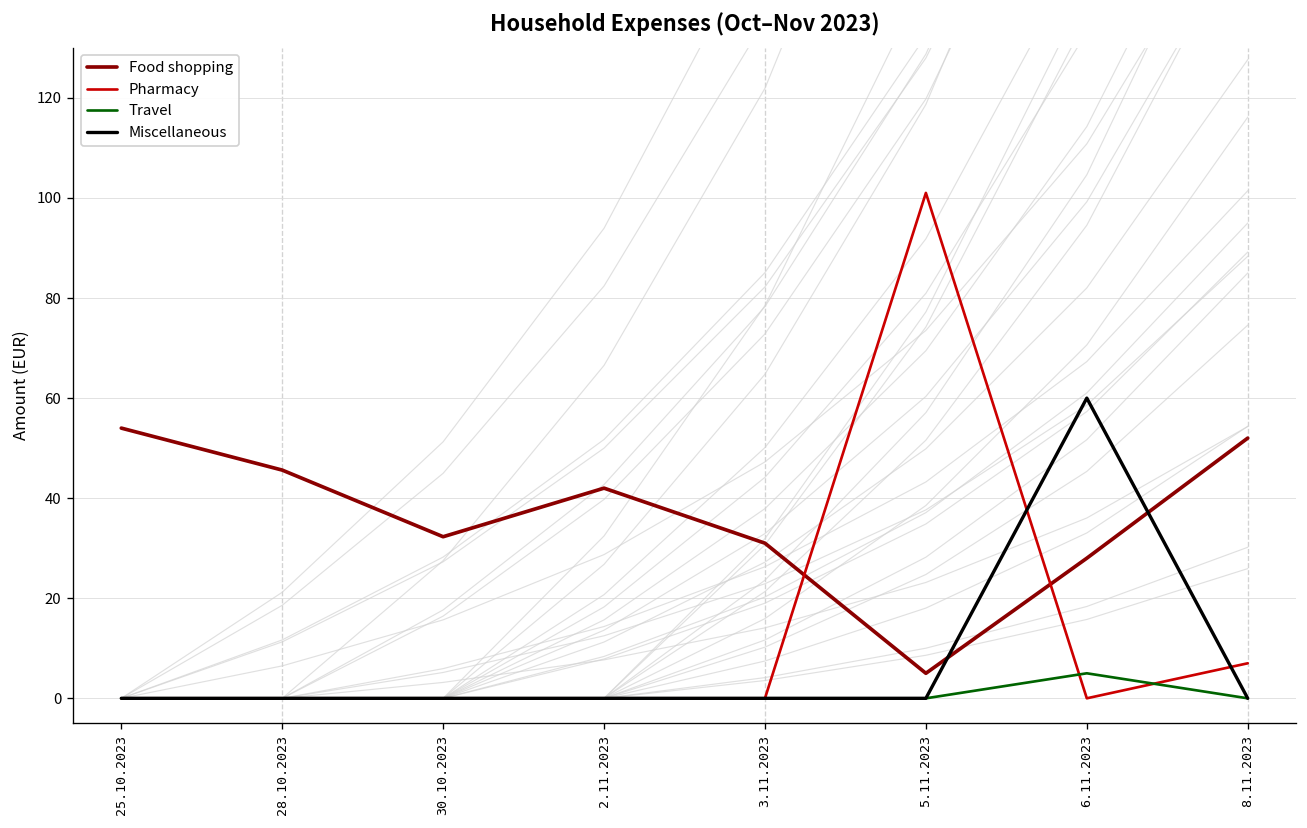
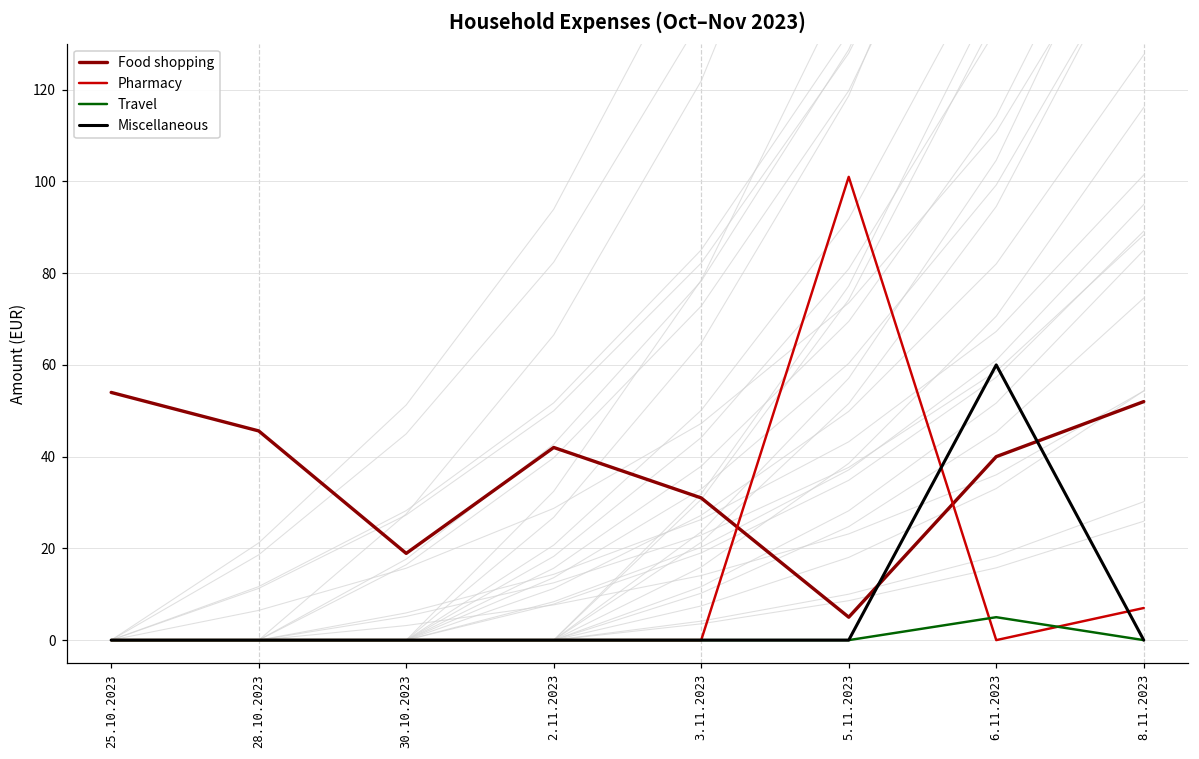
Food shopping, 30.10.2023: 32 -> 19
Food shopping, 6.11.2023: 28 -> 40
